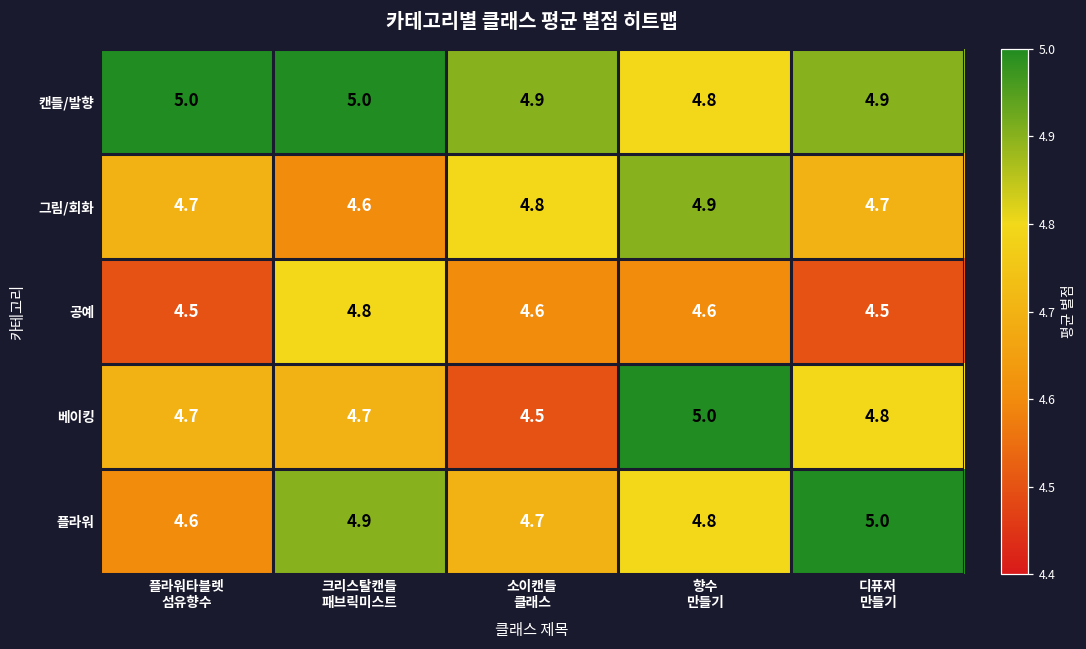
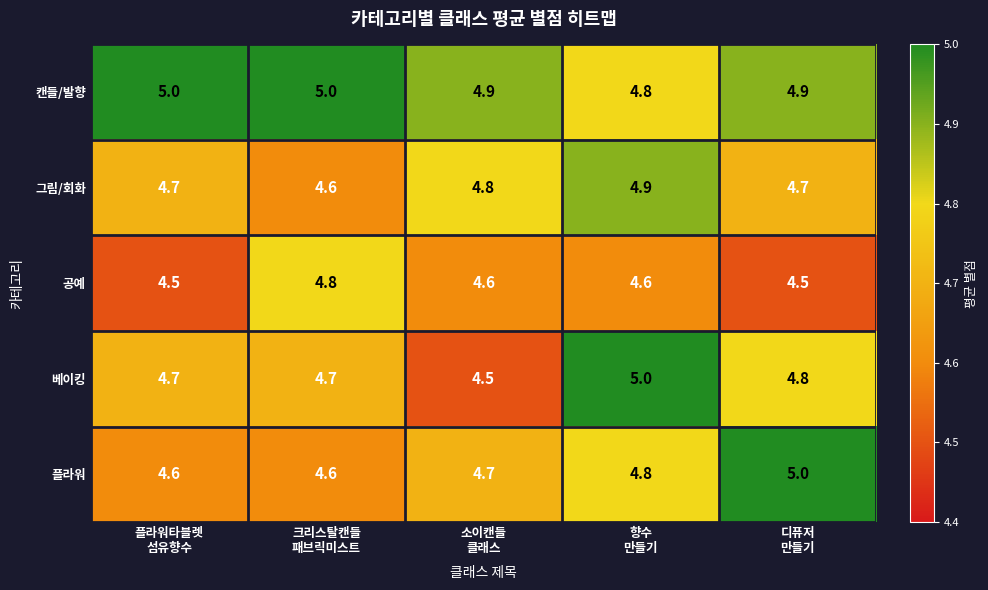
플라워, 크리스탈캔들 패브릭미스트: 4.9 -> 4.6
